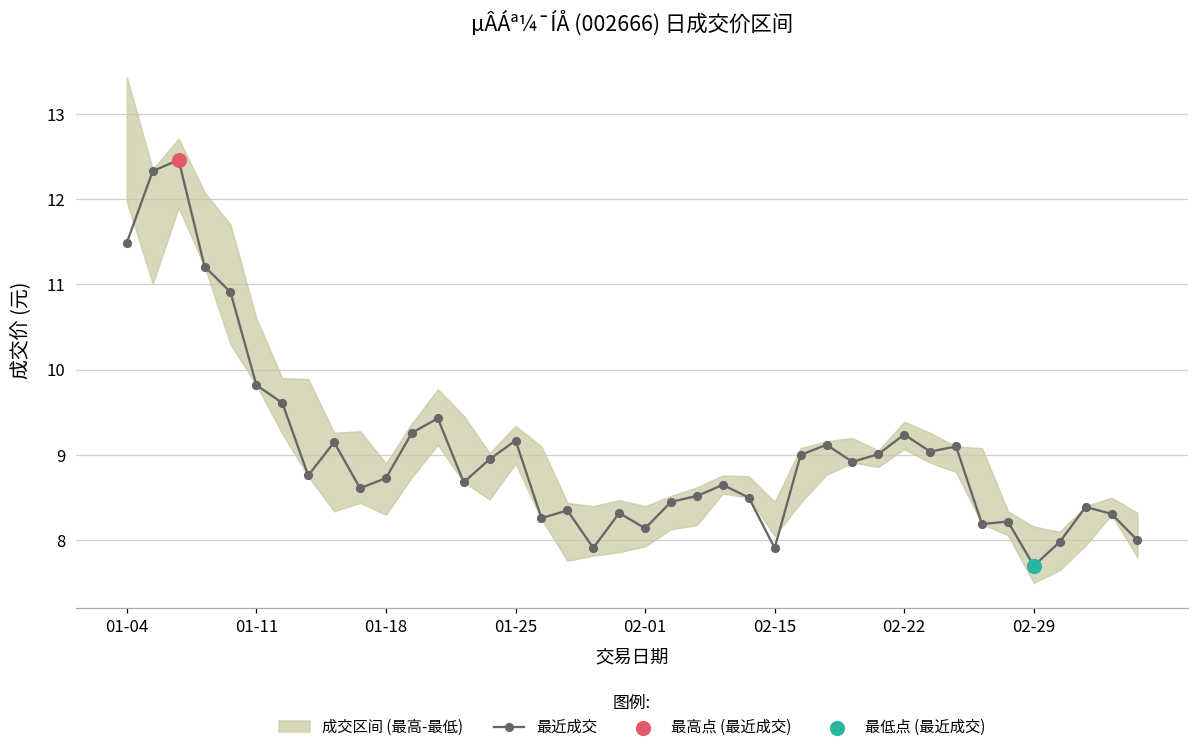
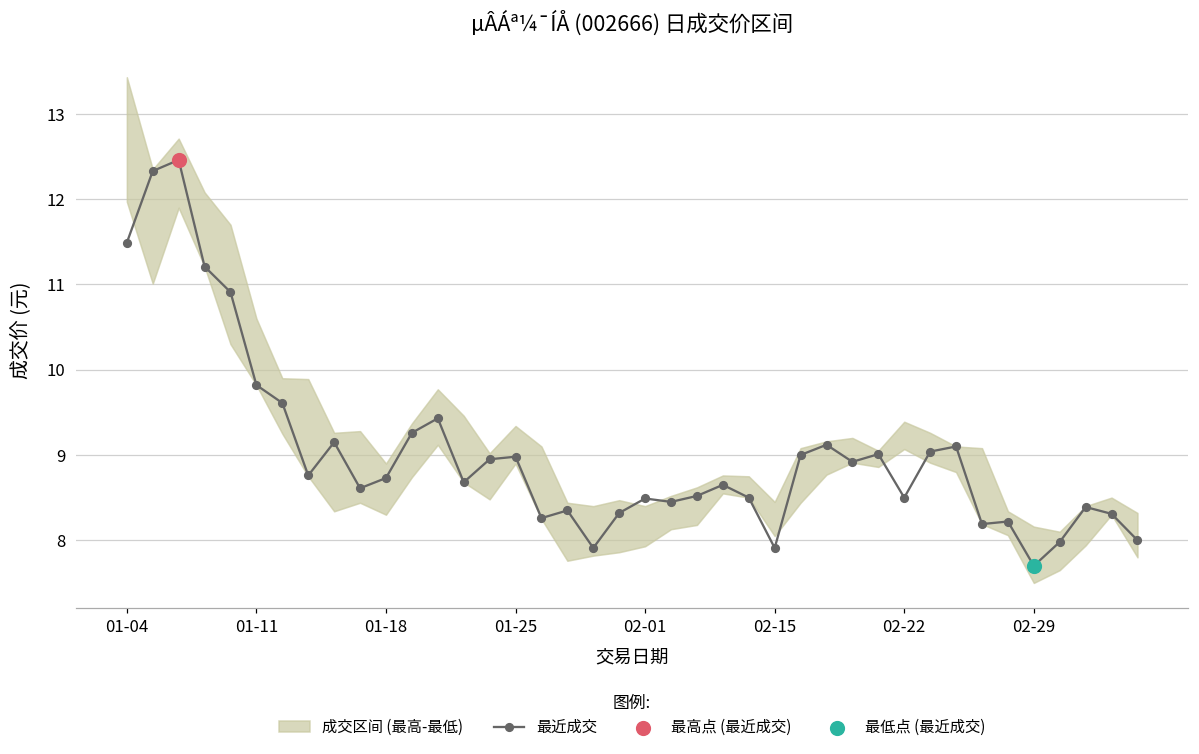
最近成交, 01-25: 9.2 -> 9.0
最近成交, 02-01: 8.1 -> 8.5
最近成交, 02-22: 9.2 -> 8.5
